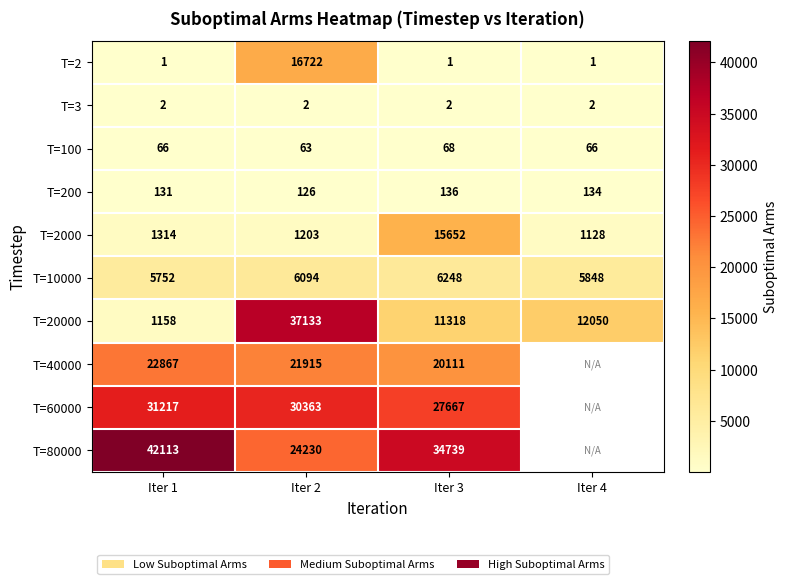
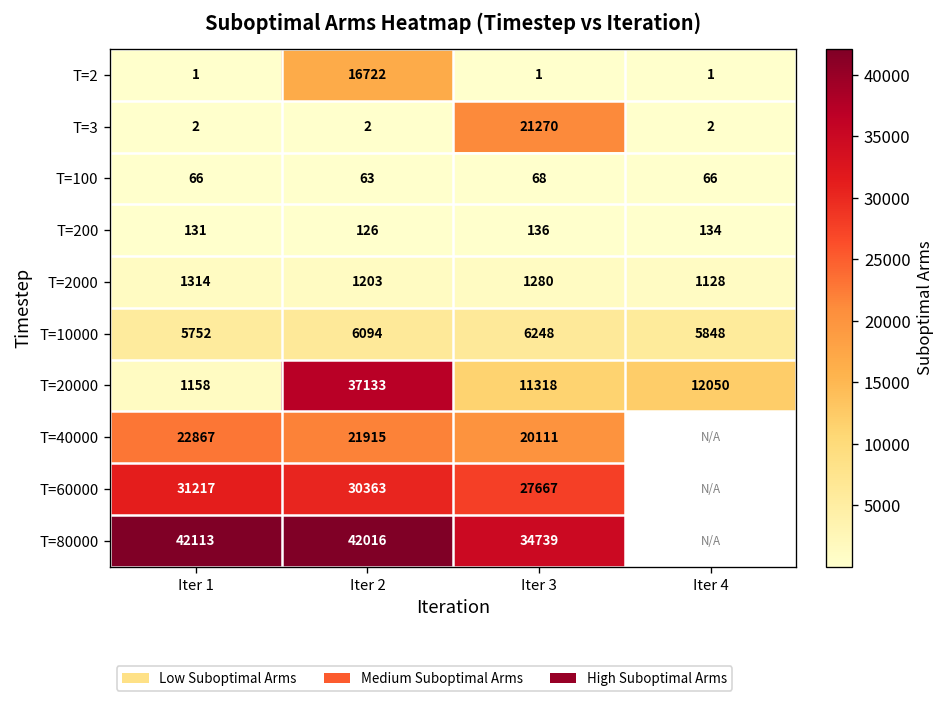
T=3, Iter 3: 2 -> 21270
T=2000, Iter 3: 15652 -> 1280
T=80000, Iter 2: 24230 -> 42016
